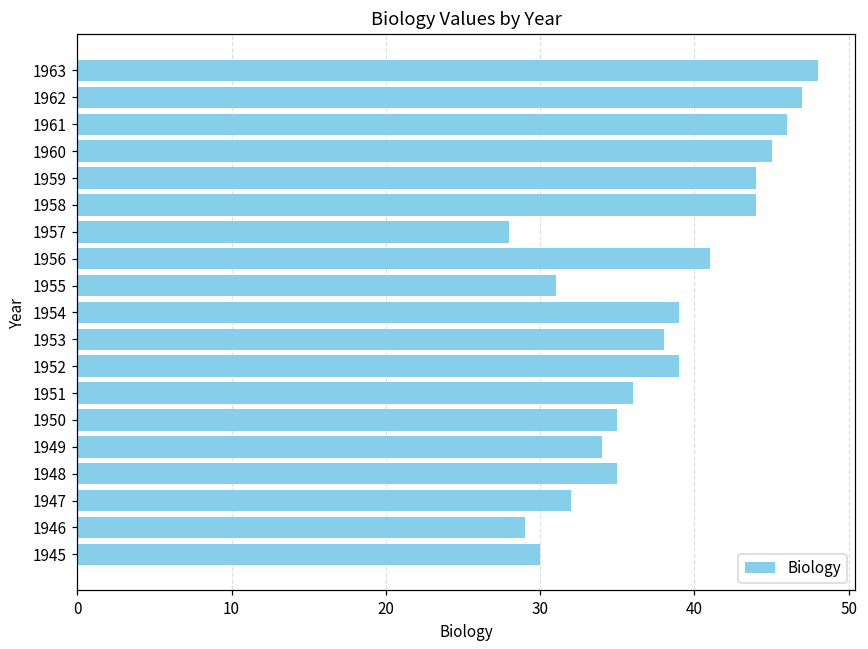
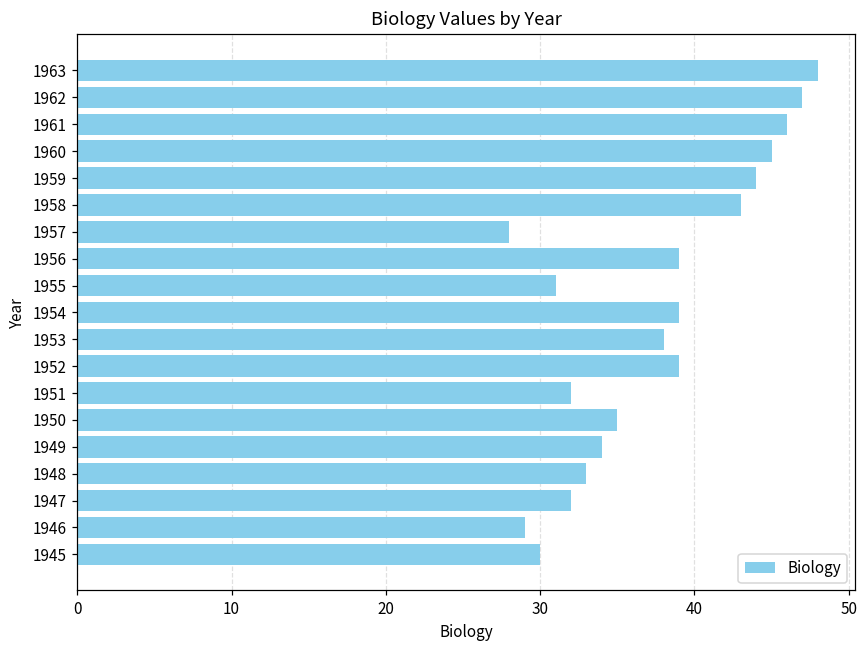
1958: 44 -> 43
1956: 41 -> 39
1951: 36 -> 32
1948: 35 -> 33
